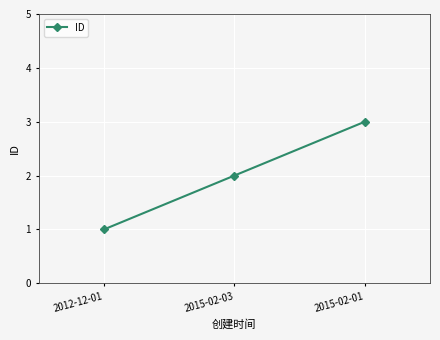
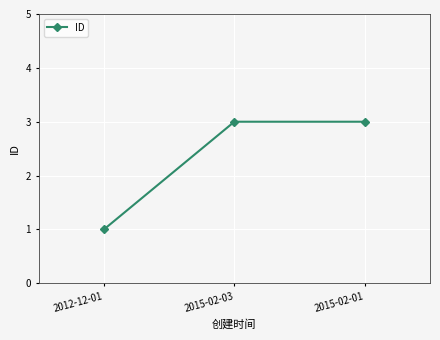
2015-02-03: 2 -> 3
